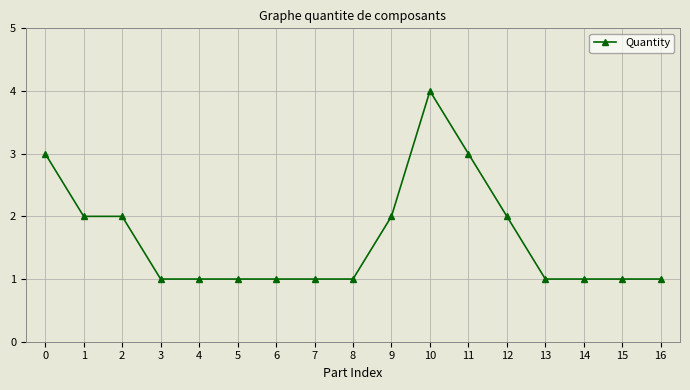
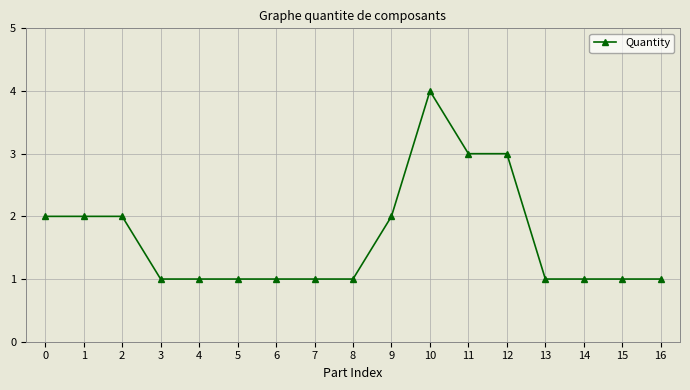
0: 3 -> 2
12: 2 -> 3
